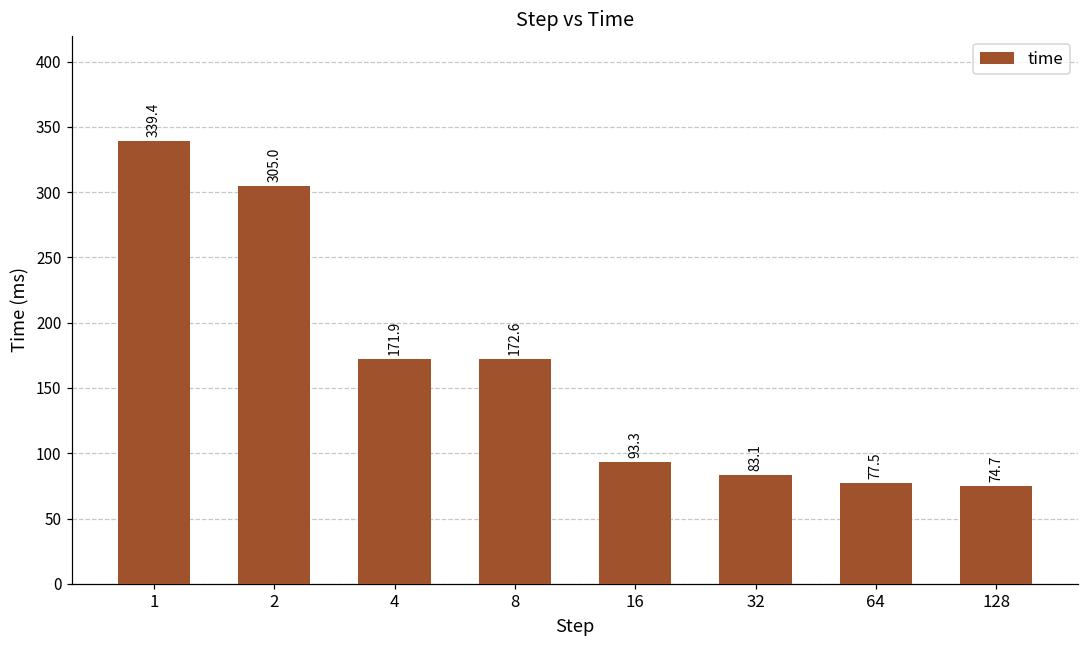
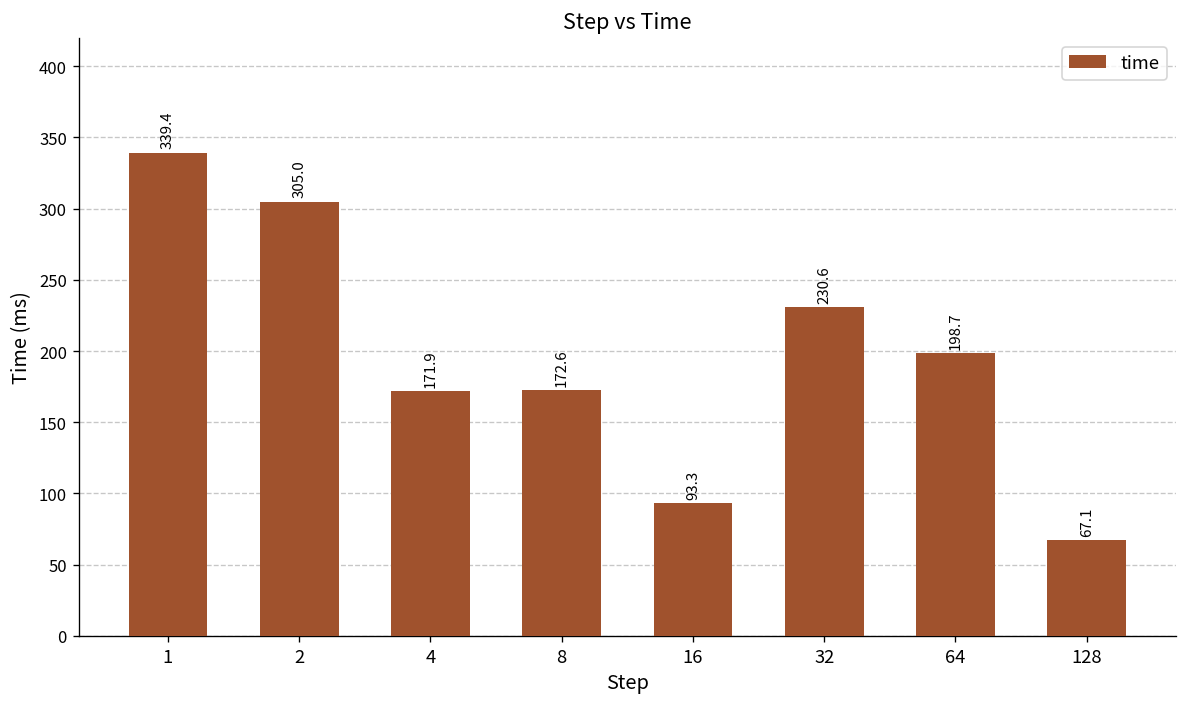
32: 83.1 -> 230.6
64: 77.5 -> 198.7
128: 74.7 -> 67.1
